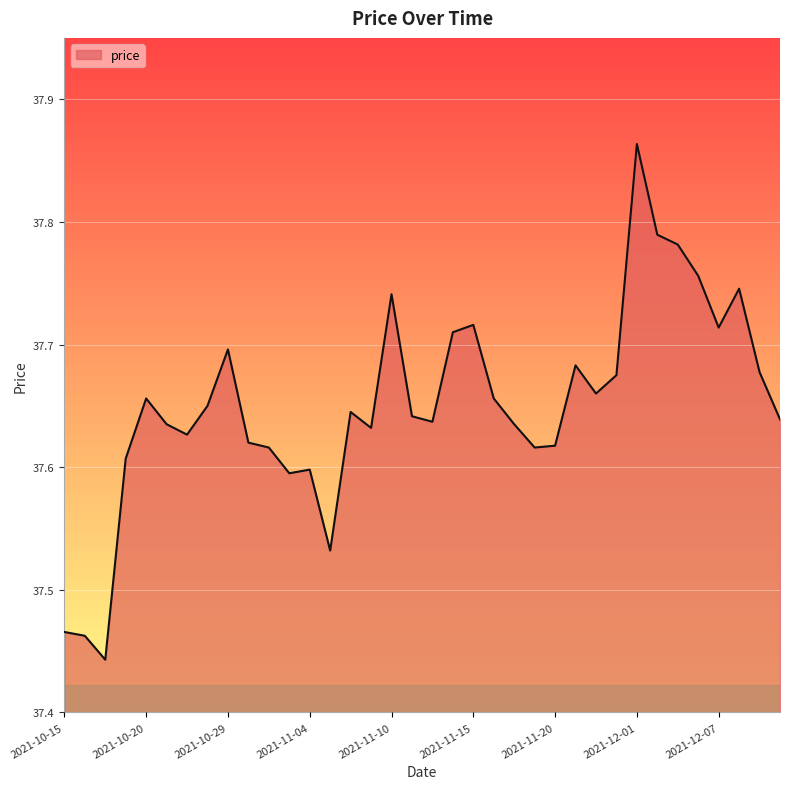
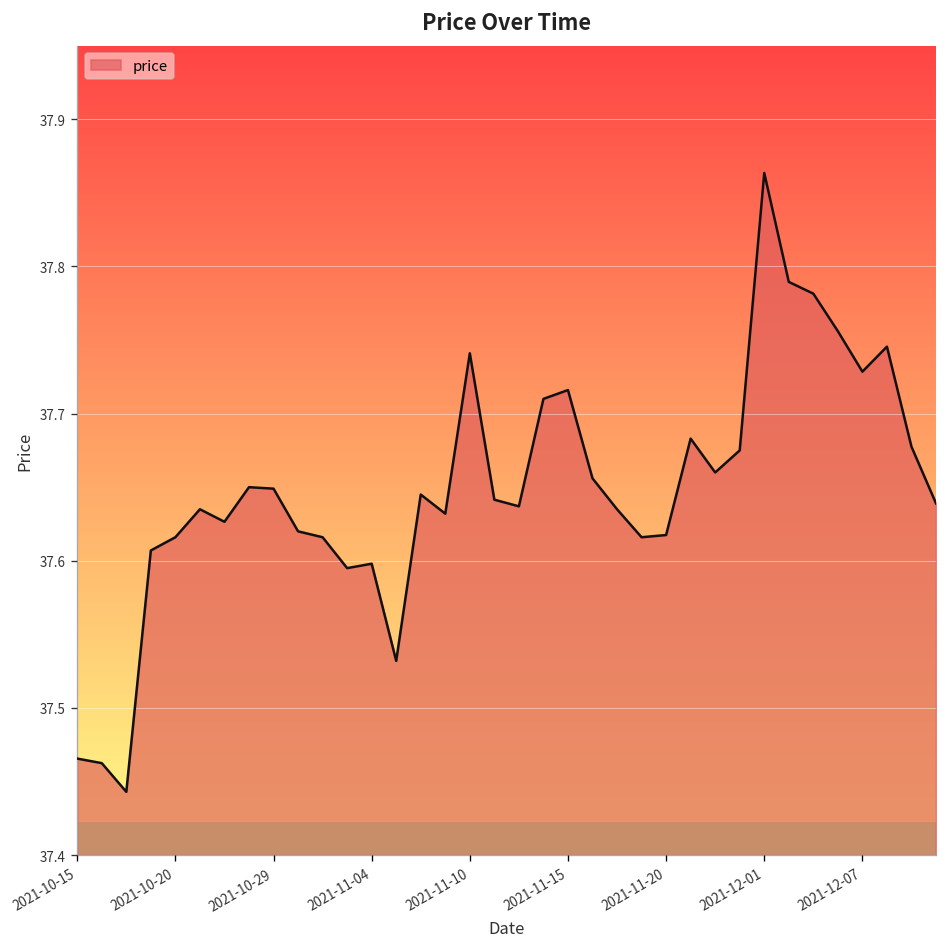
2021-10-20: 37.656 -> 37.616
2021-10-29: 37.696 -> 37.649
2021-12-07: 37.714 -> 37.729
